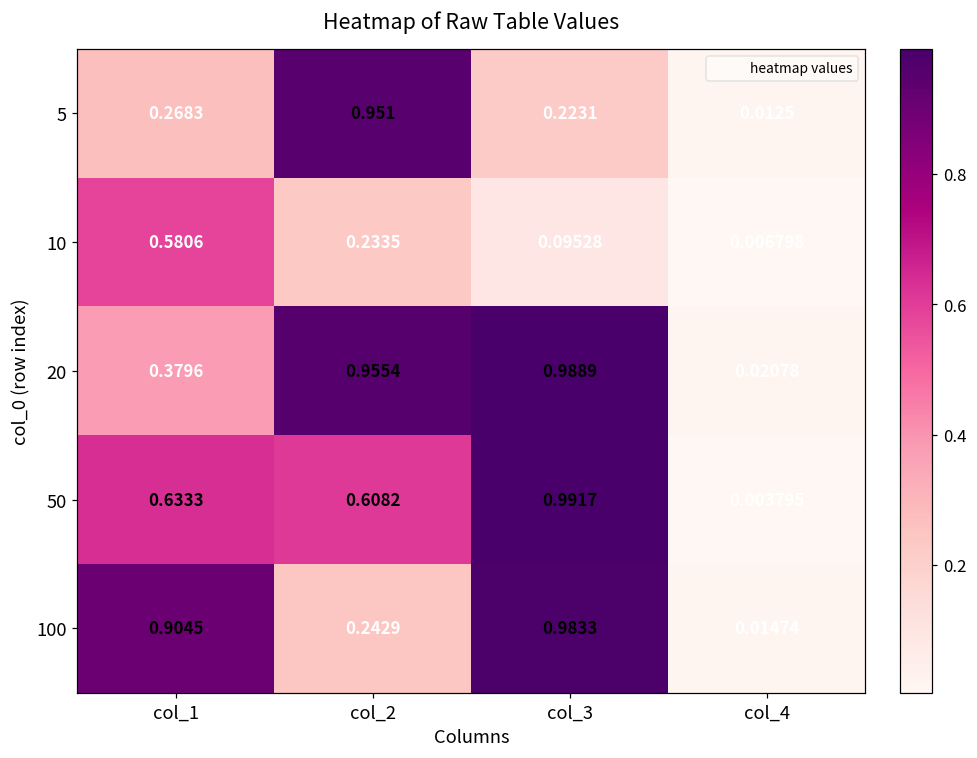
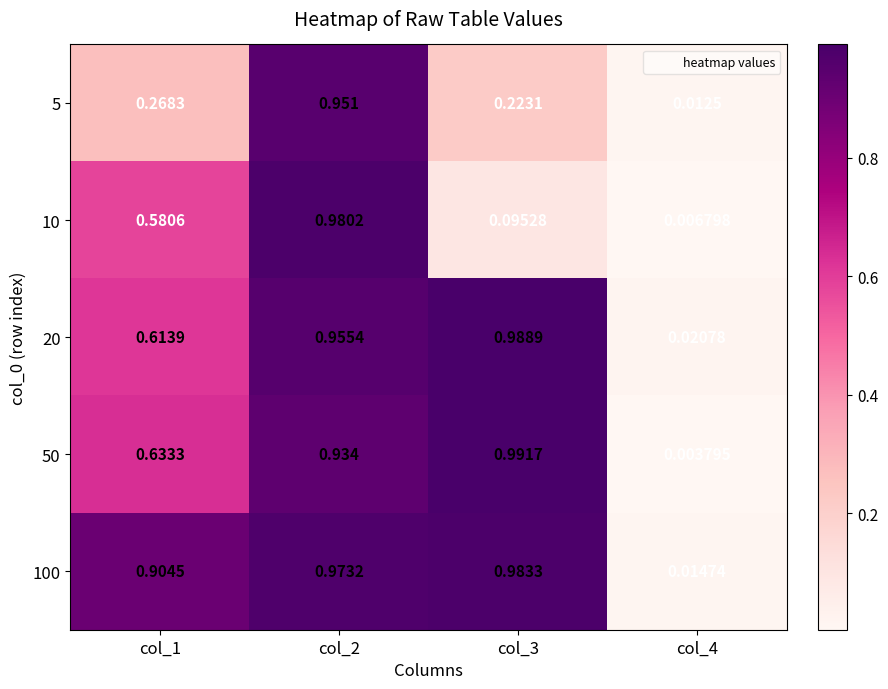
10, col_2: 0.2335 -> 0.9802
20, col_1: 0.3796 -> 0.6139
50, col_2: 0.6082 -> 0.934
100, col_2: 0.2429 -> 0.9732
